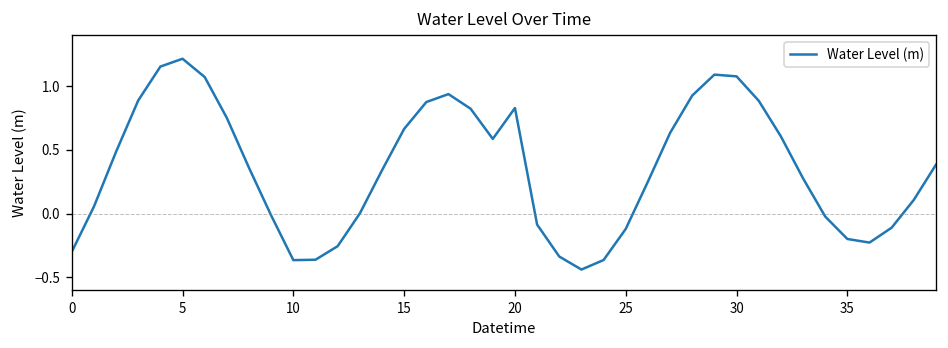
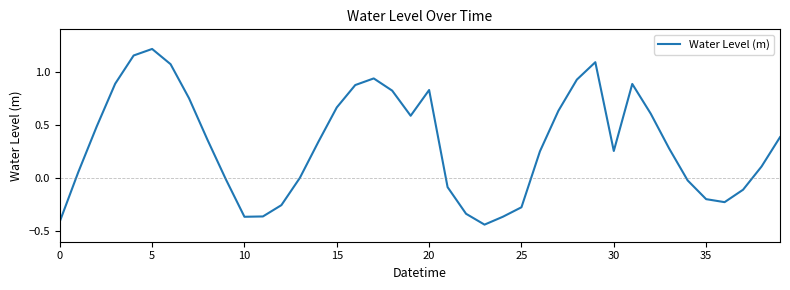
0: -0.30 -> -0.41
25: -0.12 -> -0.28
30: 1.08 -> 0.25
